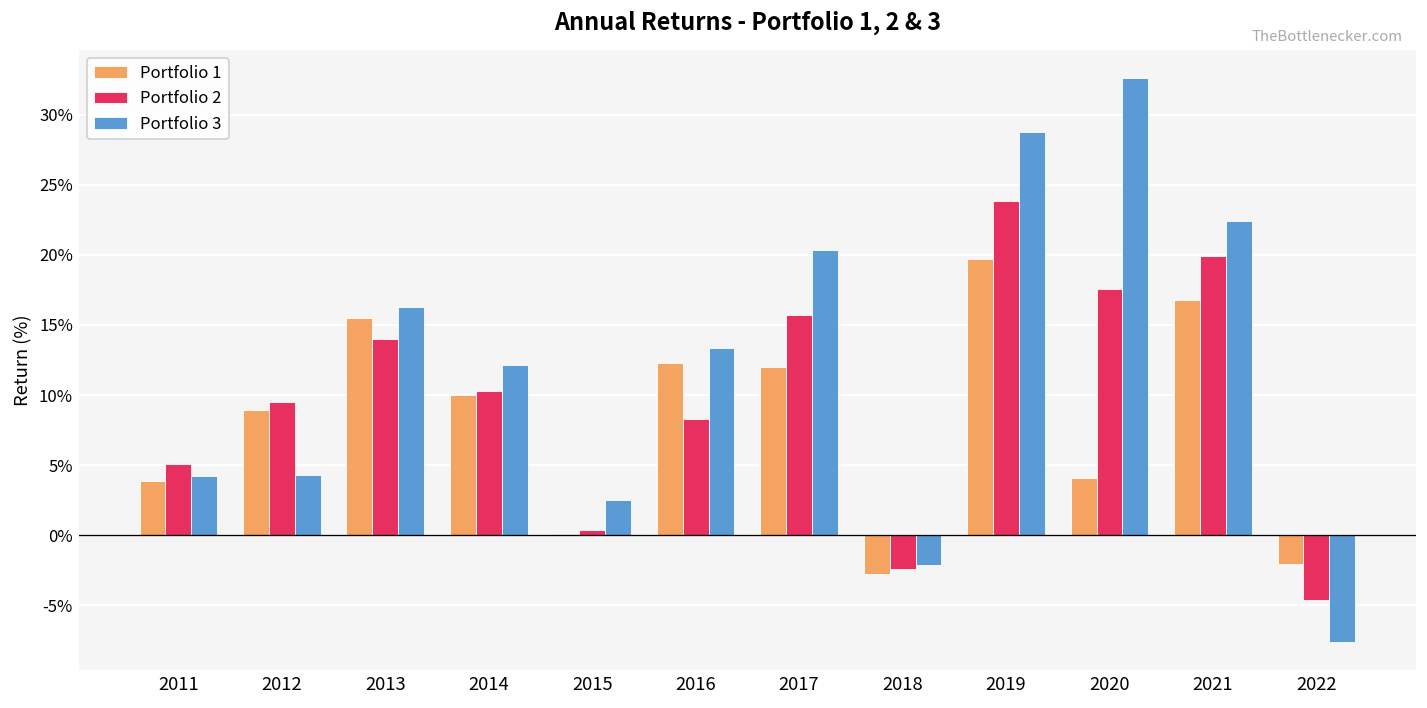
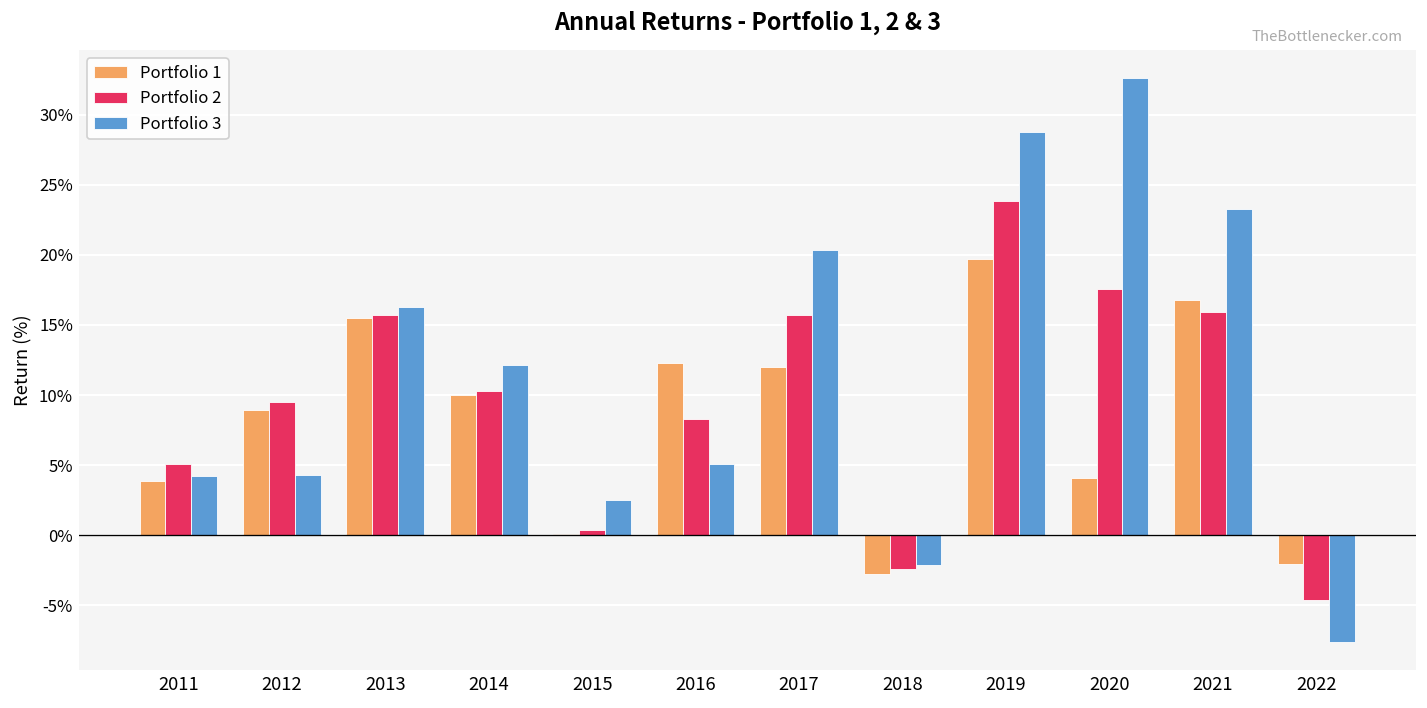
Portfolio 2, 2013: 14.0% -> 15.7%
Portfolio 3, 2016: 13.3% -> 5.1%
Portfolio 2, 2021: 19.9% -> 15.9%
Portfolio 3, 2021: 22.4% -> 23.3%
